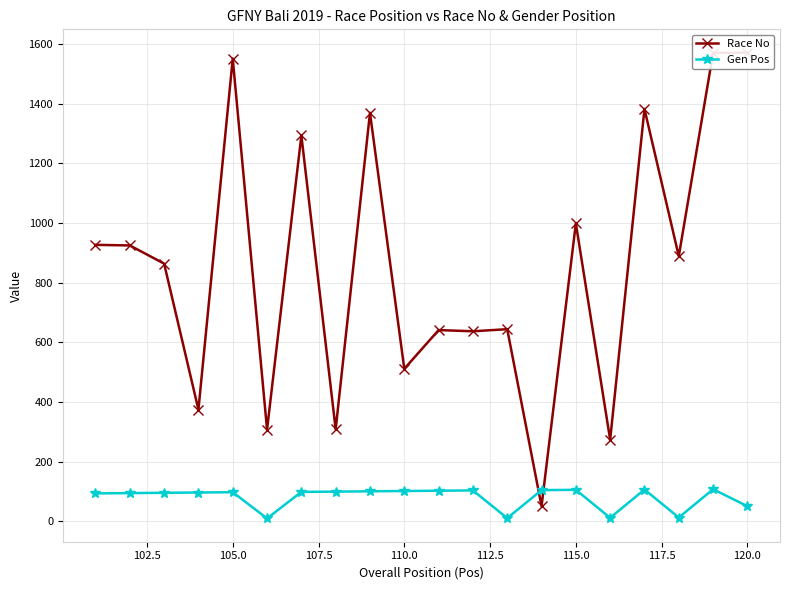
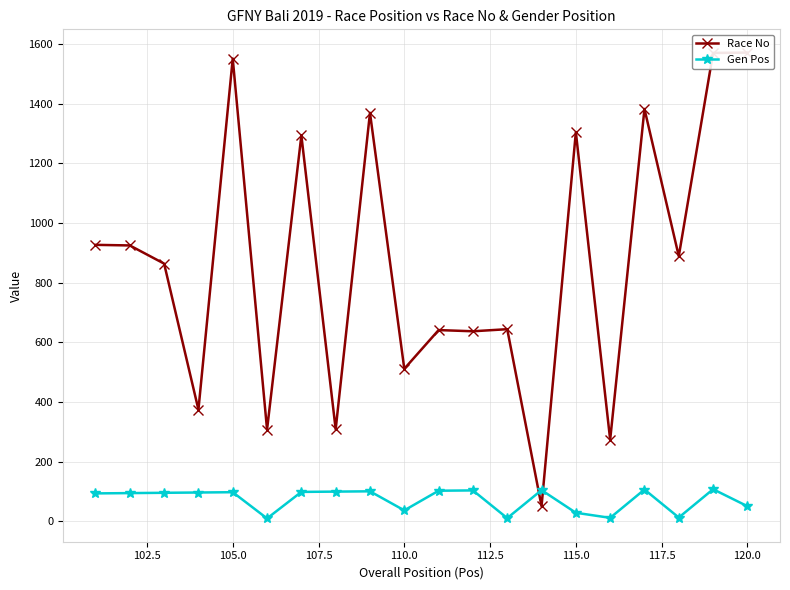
Gen Pos, 110.0: 100 -> 40
Race No, 115.0: 1000 -> 1310
Gen Pos, 115.0: 110 -> 30
